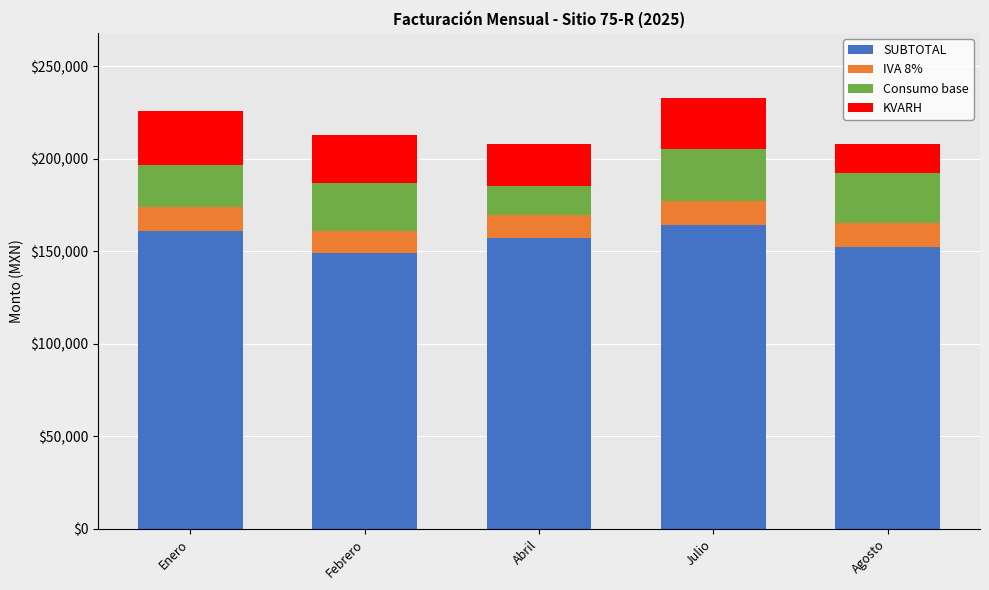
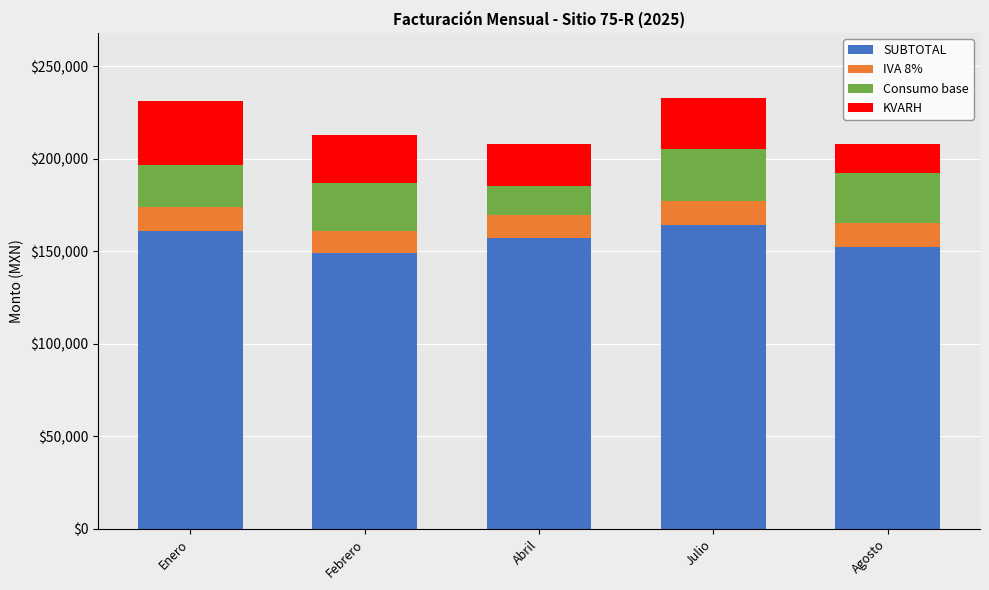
KVARH, Enero: $29,000 -> $34,000
